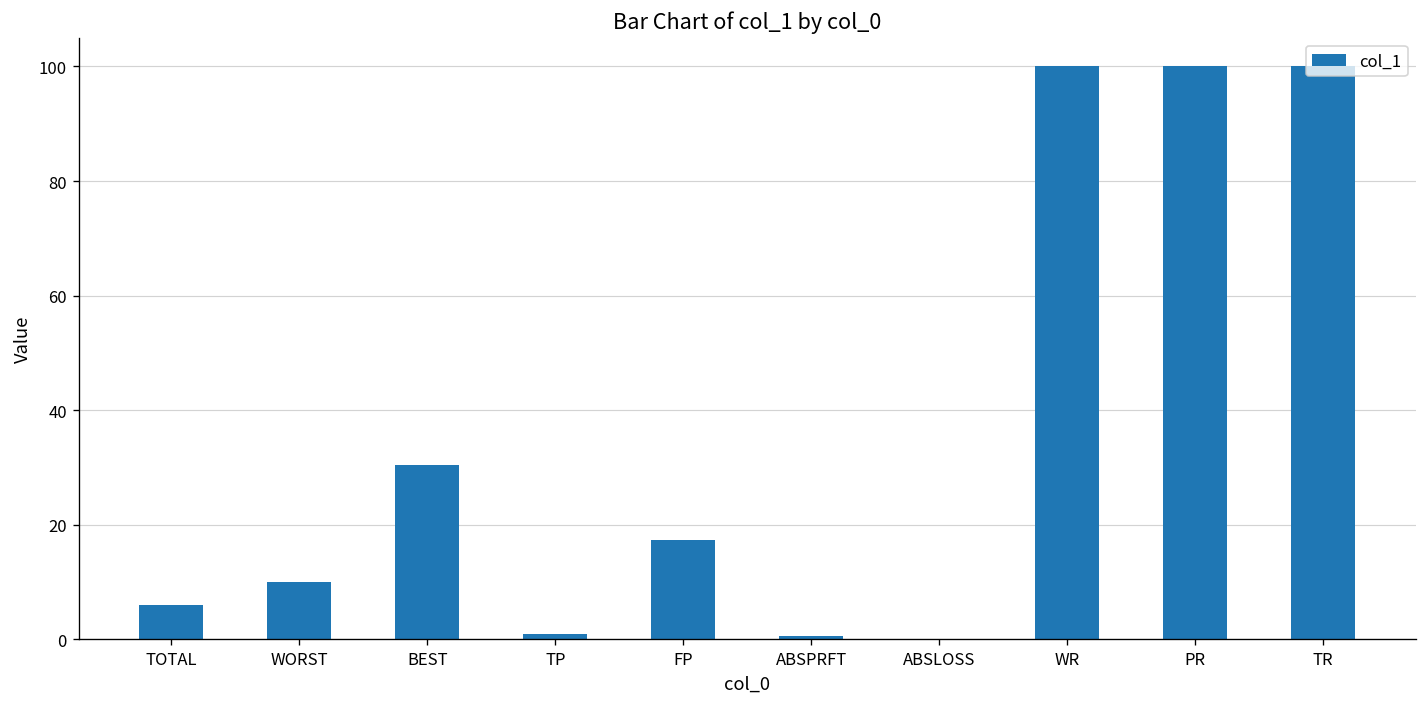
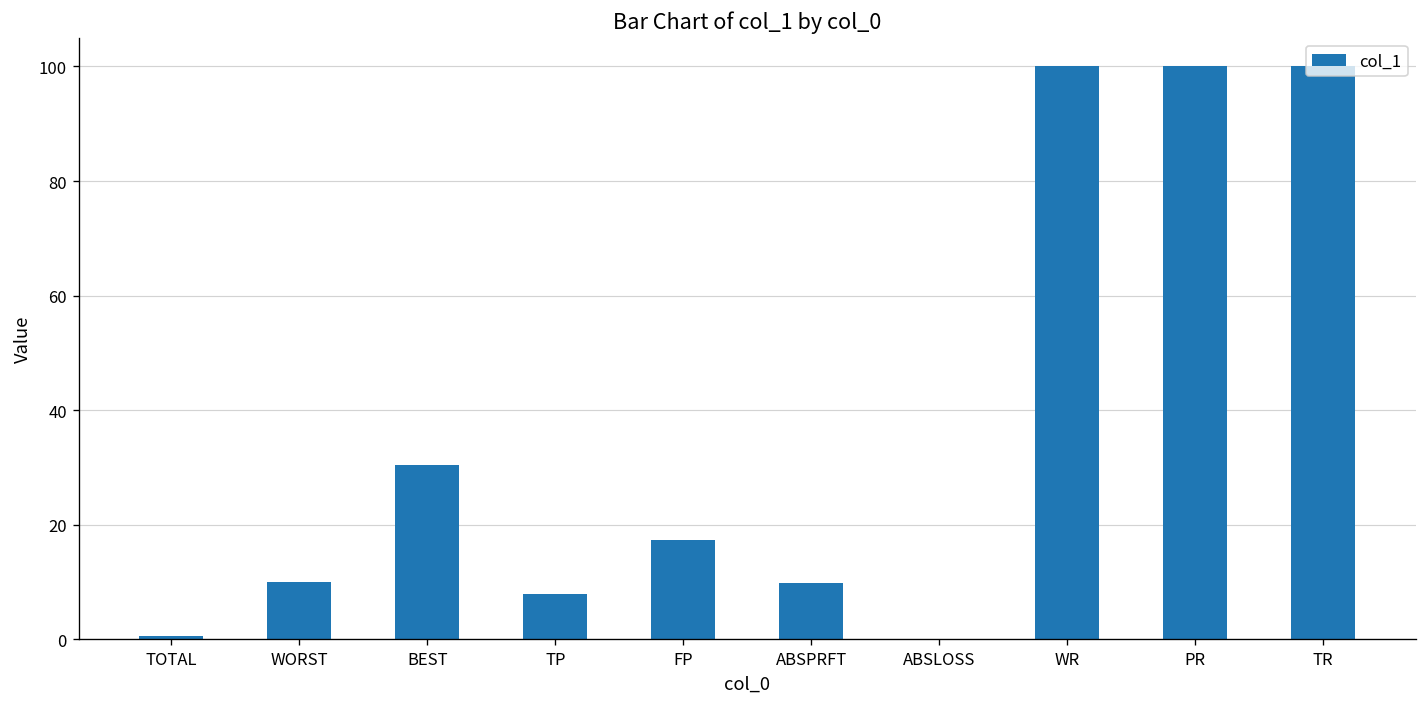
TOTAL: 6 -> 1
TP: 1 -> 8
ABSPRFT: 1 -> 10
